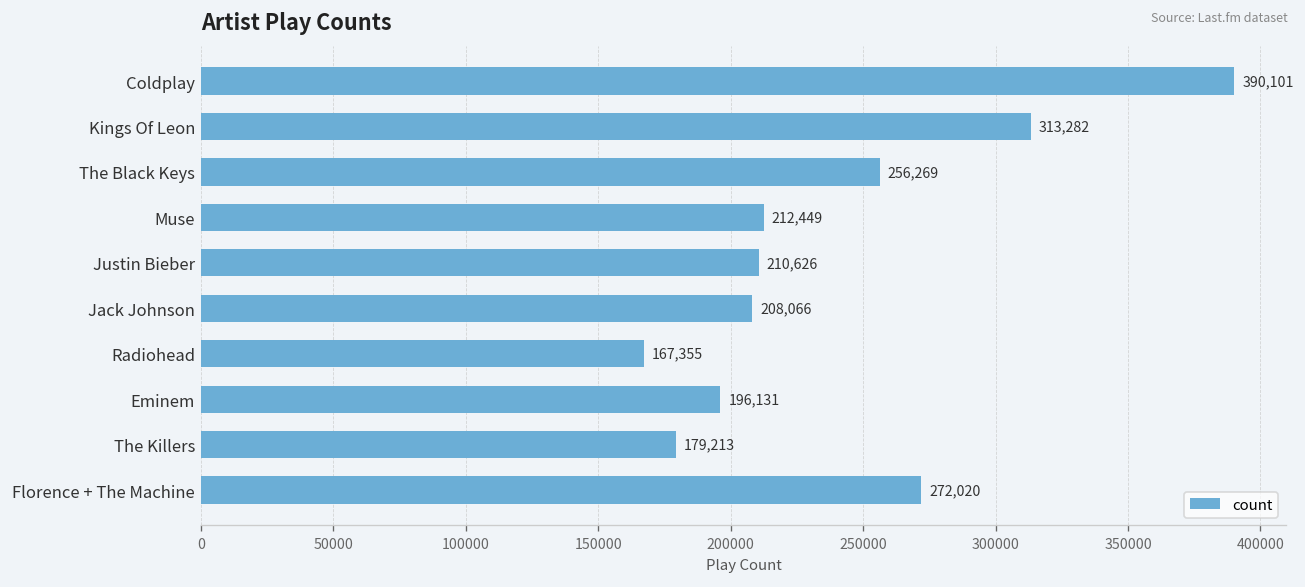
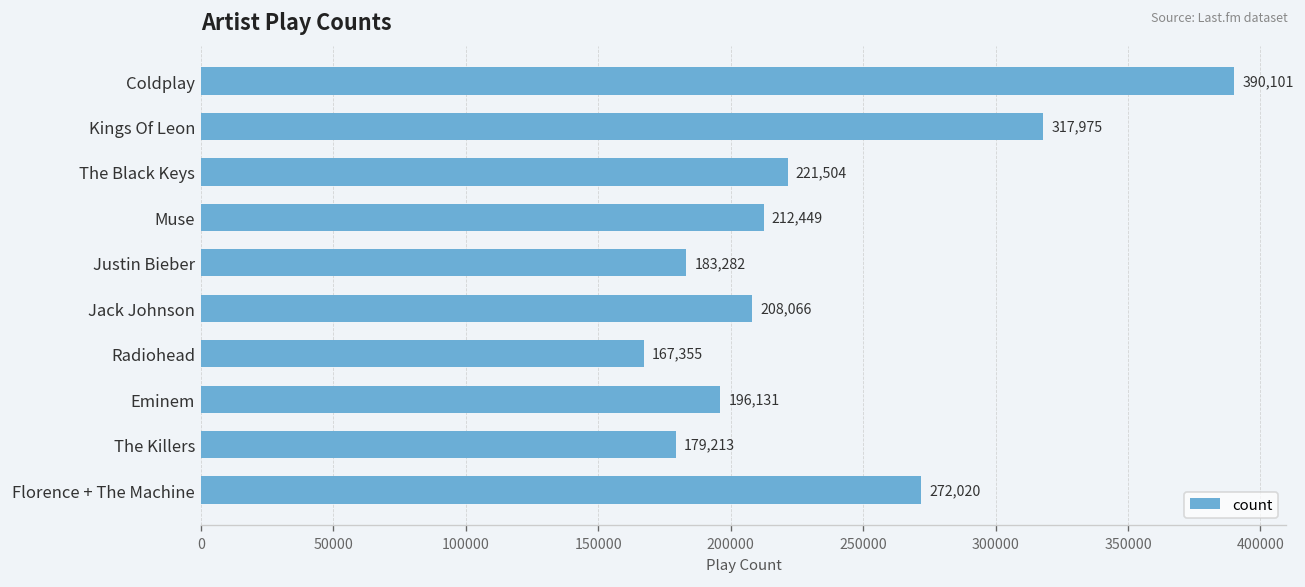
Kings Of Leon: 313,282 -> 317,975
The Black Keys: 256,269 -> 221,504
Justin Bieber: 210,626 -> 183,282
